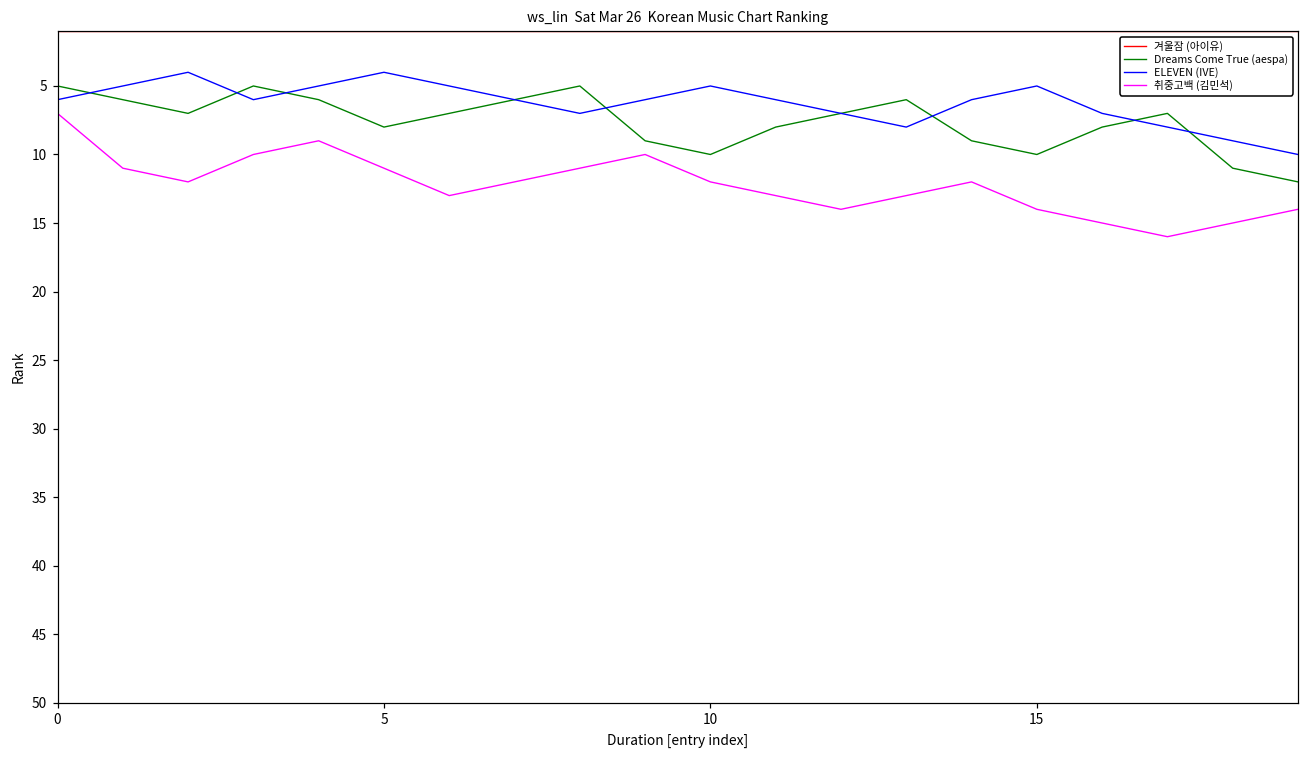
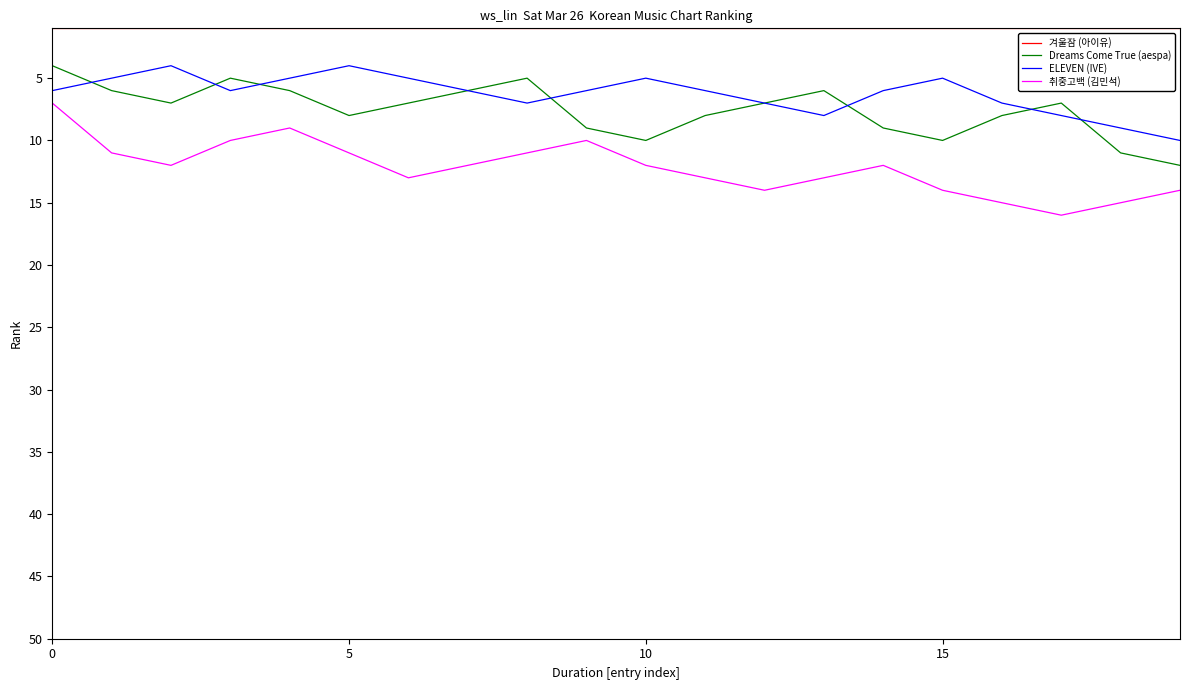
Dreams Come True (aespa), 0: 5 -> 4
